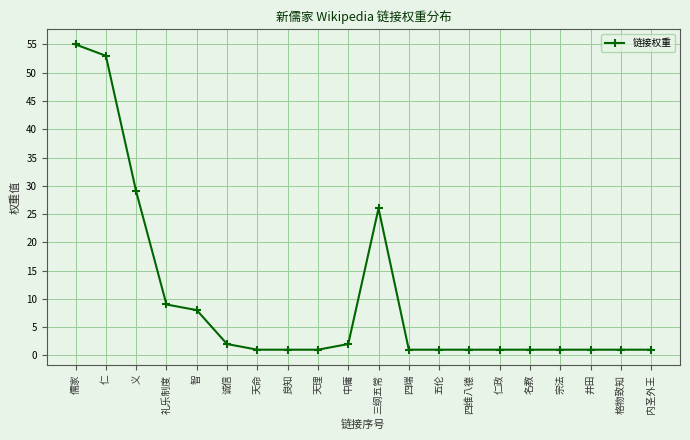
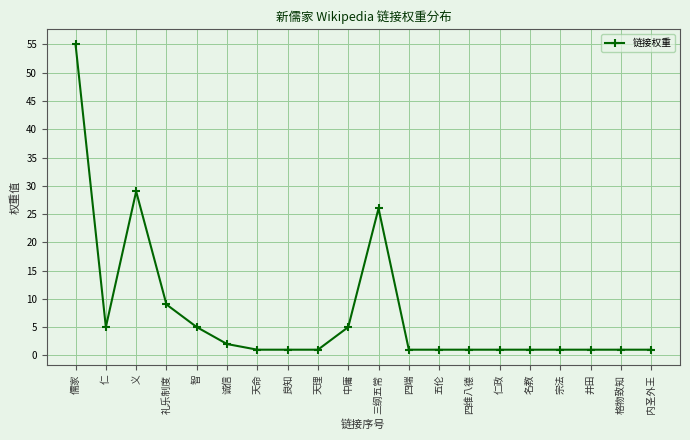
仁: 53 -> 5
智: 8 -> 5
中庸: 2 -> 5
